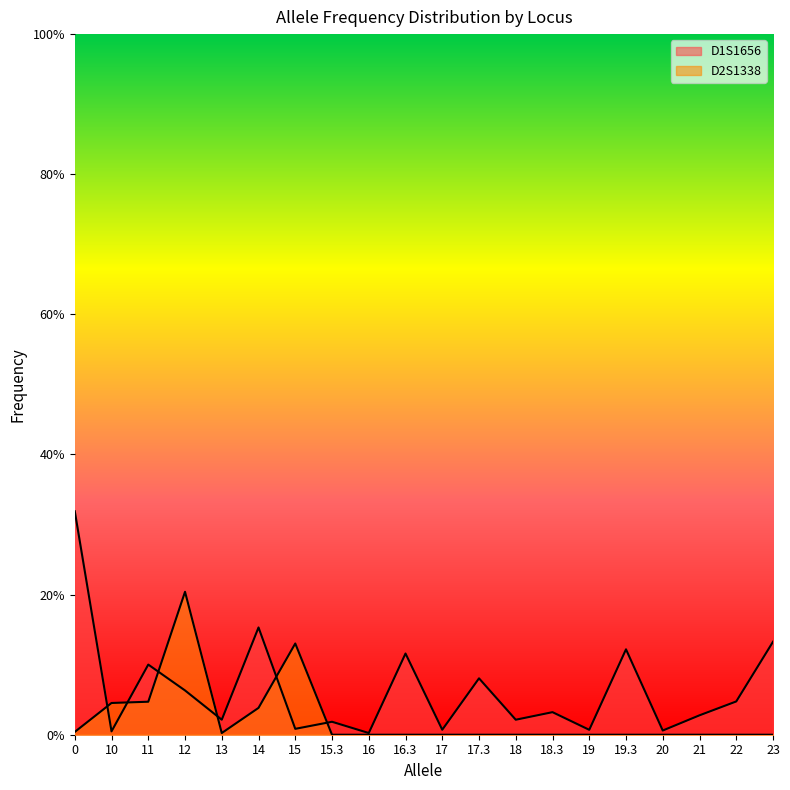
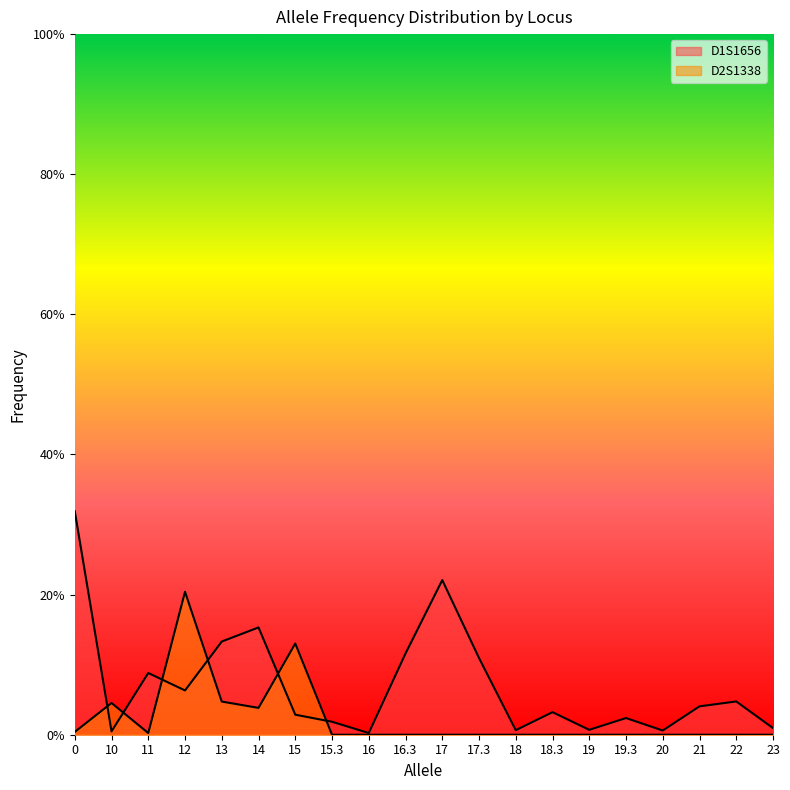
D1S1656, 11: 10% -> 9%
D2S1338, 11: 5% -> 0%
D1S1656, 13: 2% -> 13%
D2S1338, 13: 0% -> 5%
D1S1656, 15: 1% -> 3%
D1S1656, 17: 1% -> 22%
D1S1656, 17.3: 8% -> 11%
D1S1656, 18: 2% -> 1%
D1S1656, 19.3: 12% -> 2%
D1S1656, 21: 3% -> 4%
D1S1656, 23: 13% -> 1%
